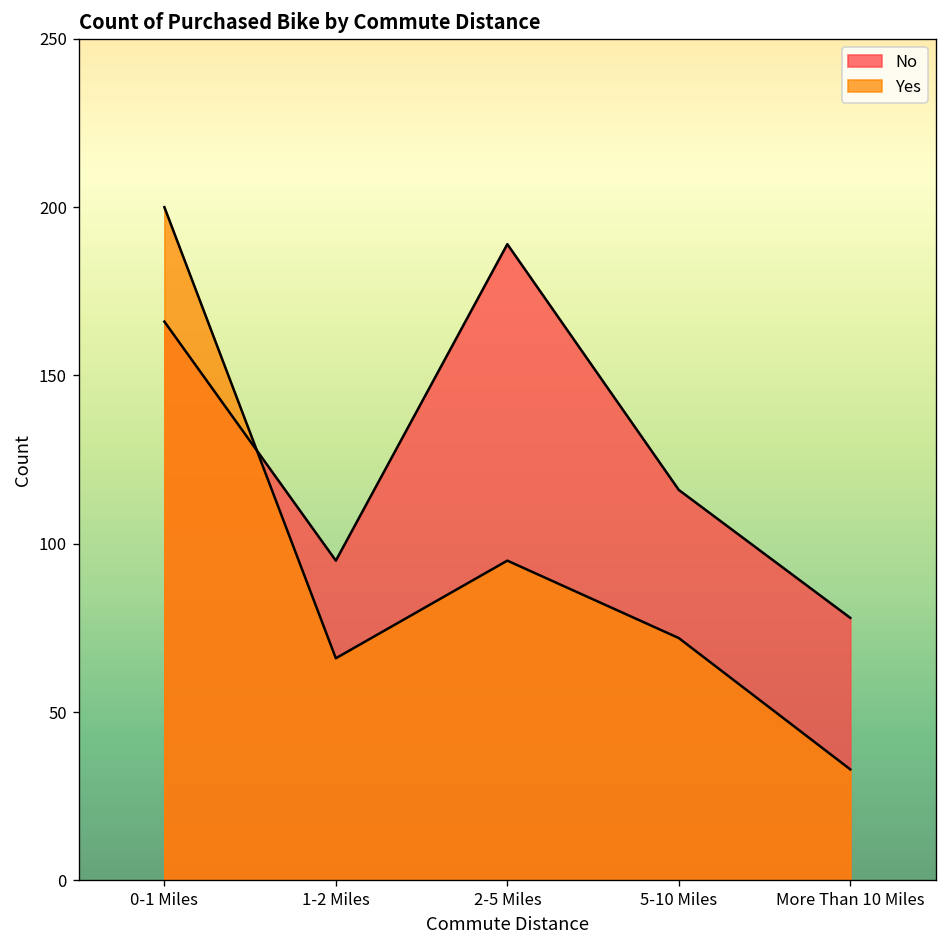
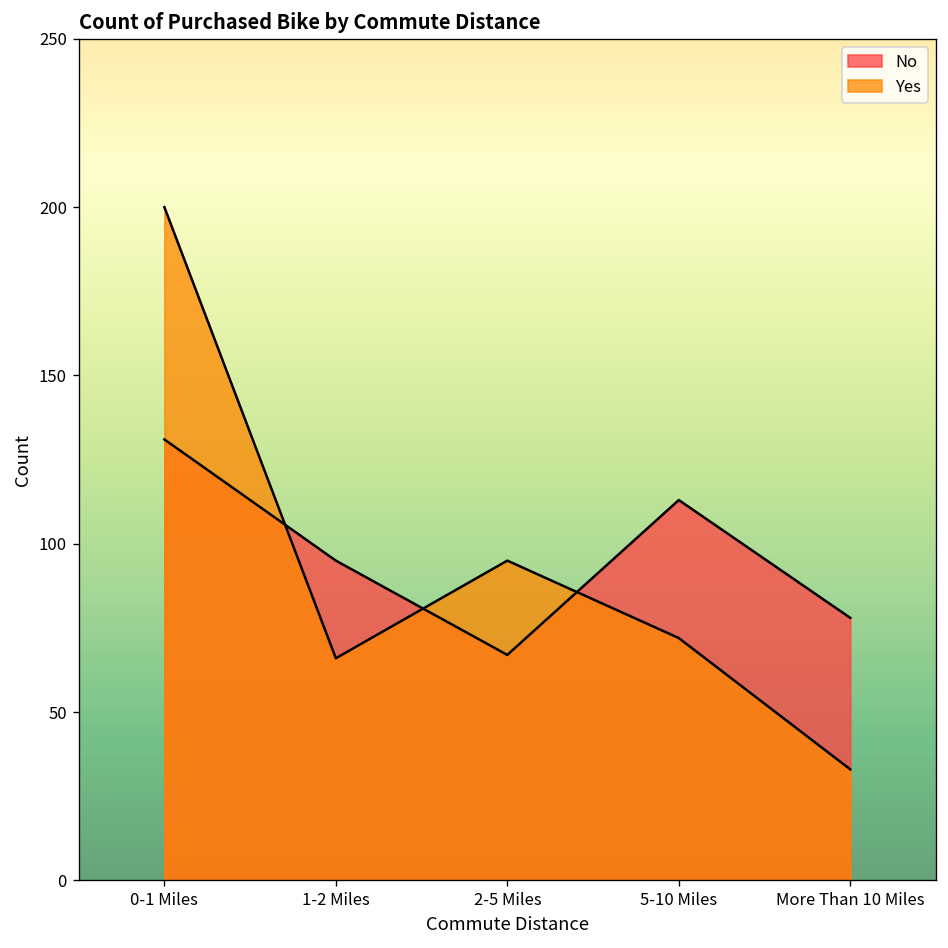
No, 0-1 Miles: 166 -> 131
No, 2-5 Miles: 189 -> 67
No, 5-10 Miles: 116 -> 113
